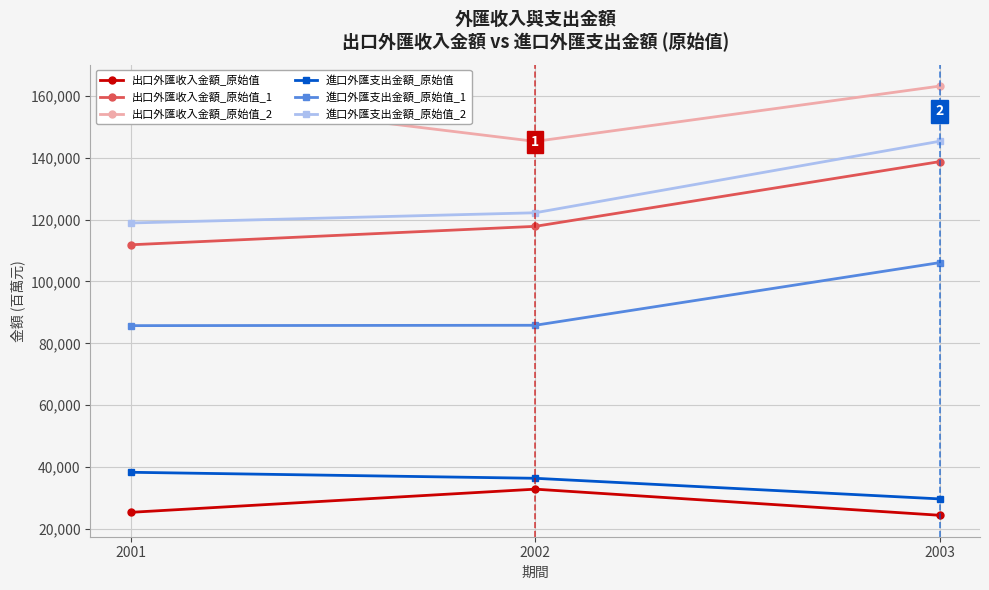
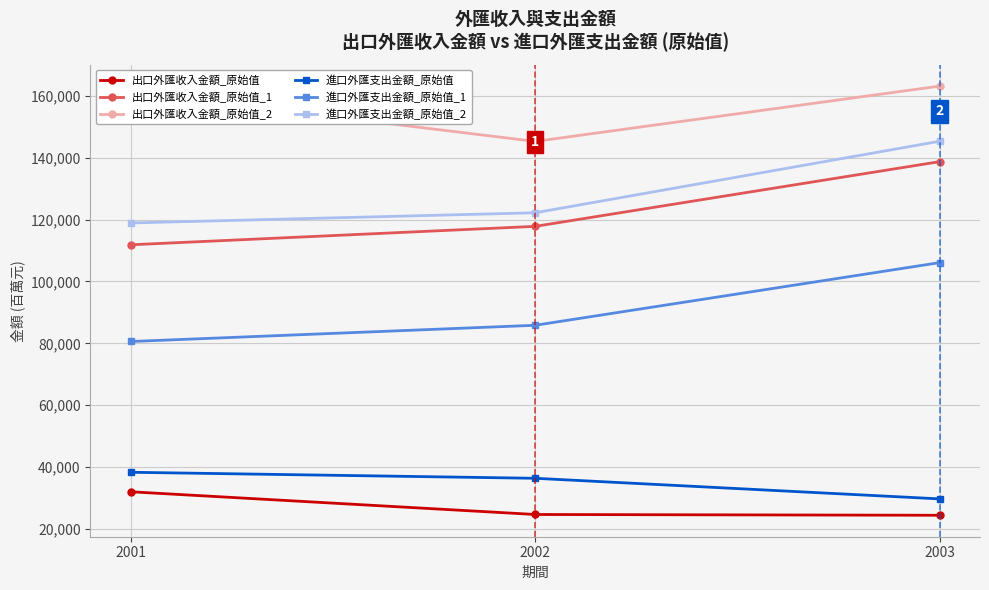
出口外匯收入金額_原始值, 2001: 25,000 -> 32,000
進口外匯支出金額_原始值_1, 2001: 86,000 -> 81,000
出口外匯收入金額_原始值, 2002: 33,000 -> 25,000
